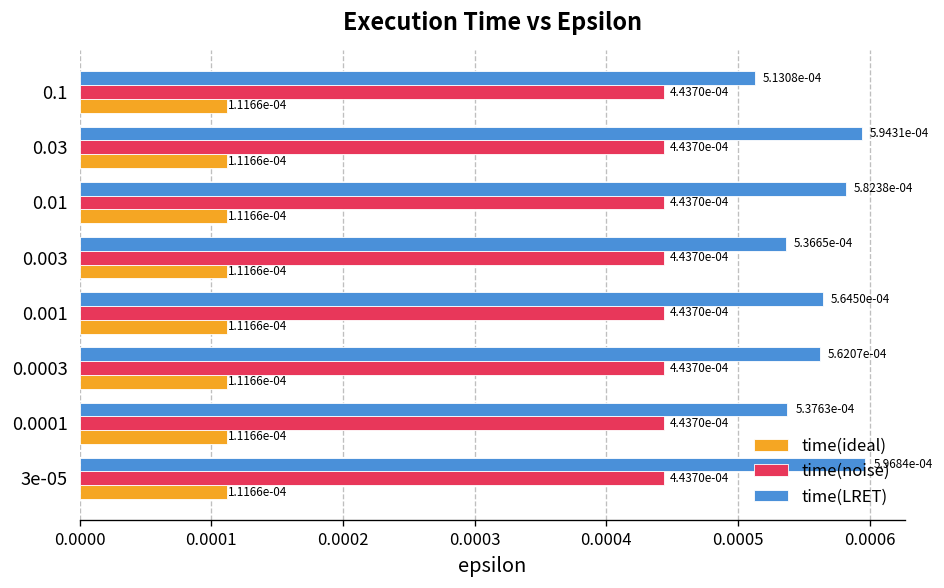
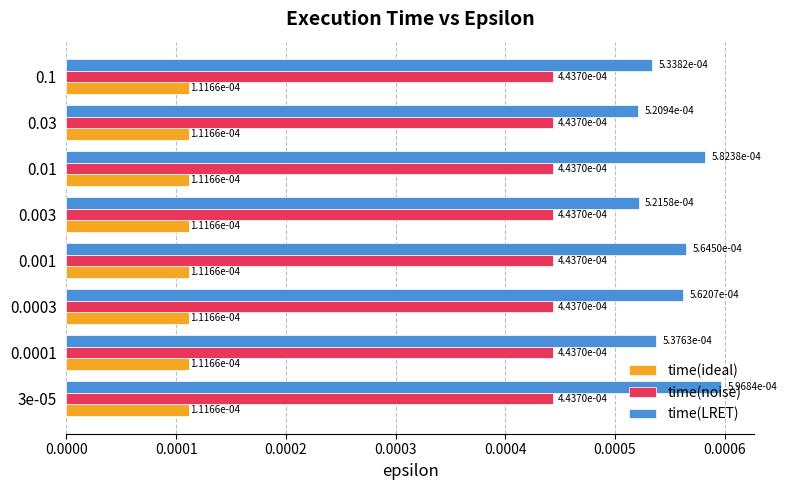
time(LRET), 0.1: 5.1308e-04 -> 5.3382e-04
time(LRET), 0.03: 5.9431e-04 -> 5.2094e-04
time(LRET), 0.003: 5.3665e-04 -> 5.2158e-04
